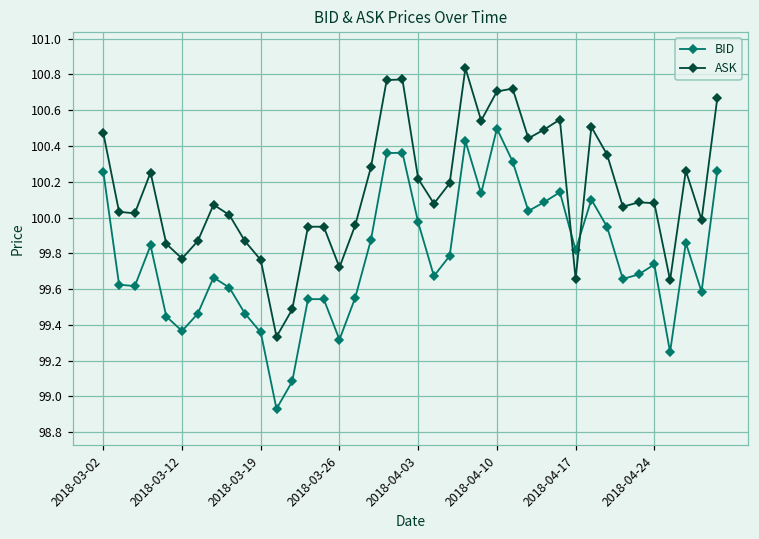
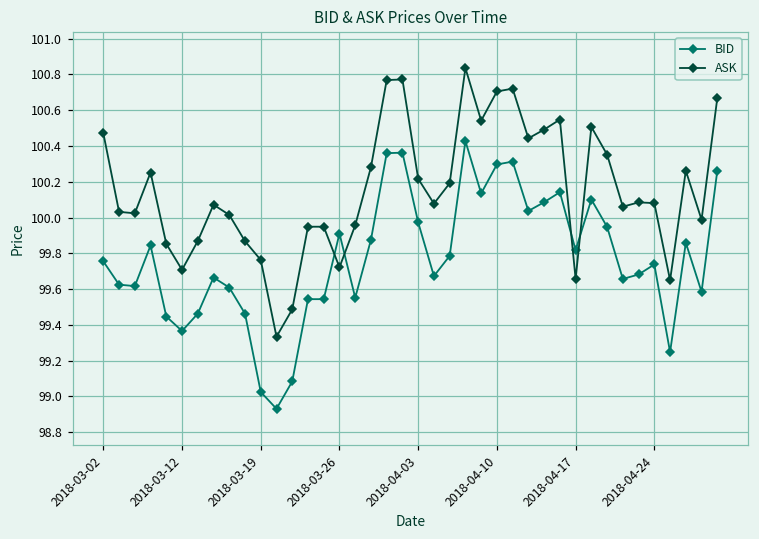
BID, 2018-03-02: 100.26 -> 99.76
ASK, 2018-03-12: 99.77 -> 99.71
BID, 2018-03-19: 99.36 -> 99.03
BID, 2018-03-26: 99.32 -> 99.91
BID, 2018-04-10: 100.50 -> 100.30
